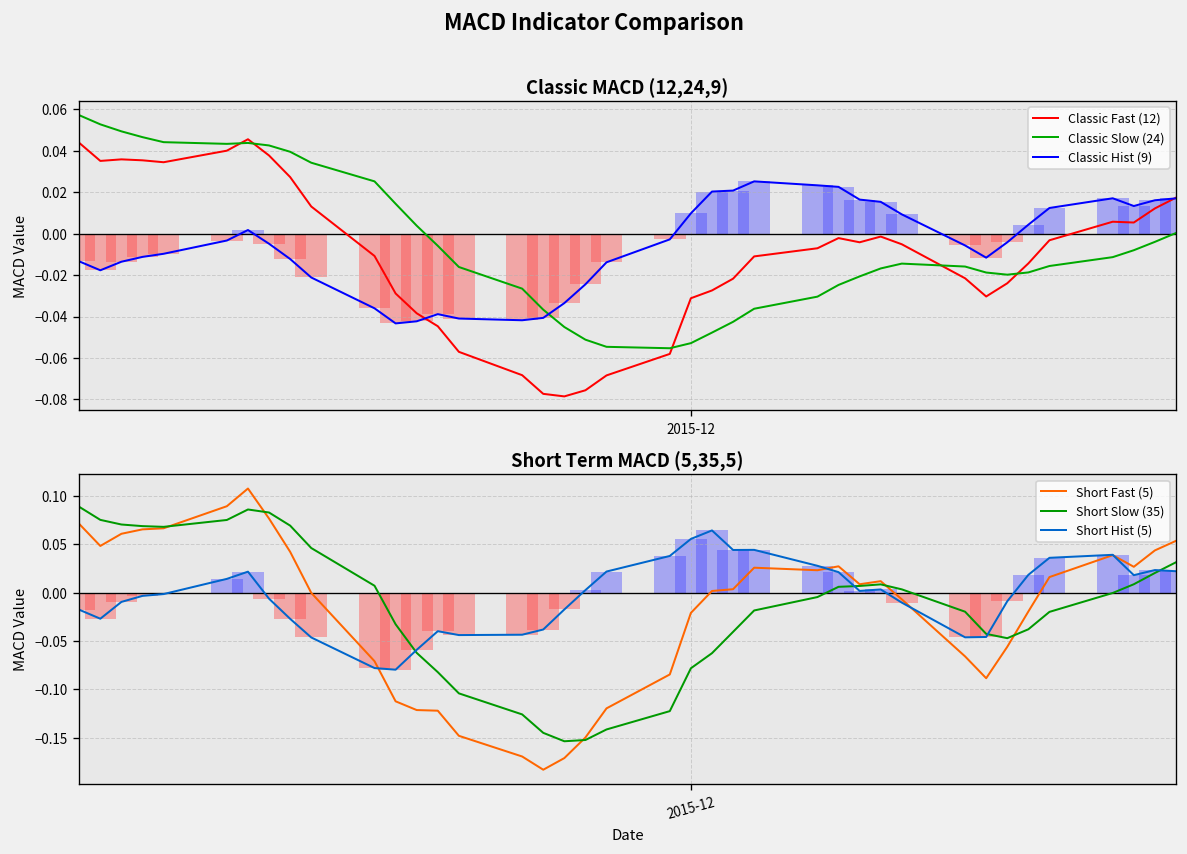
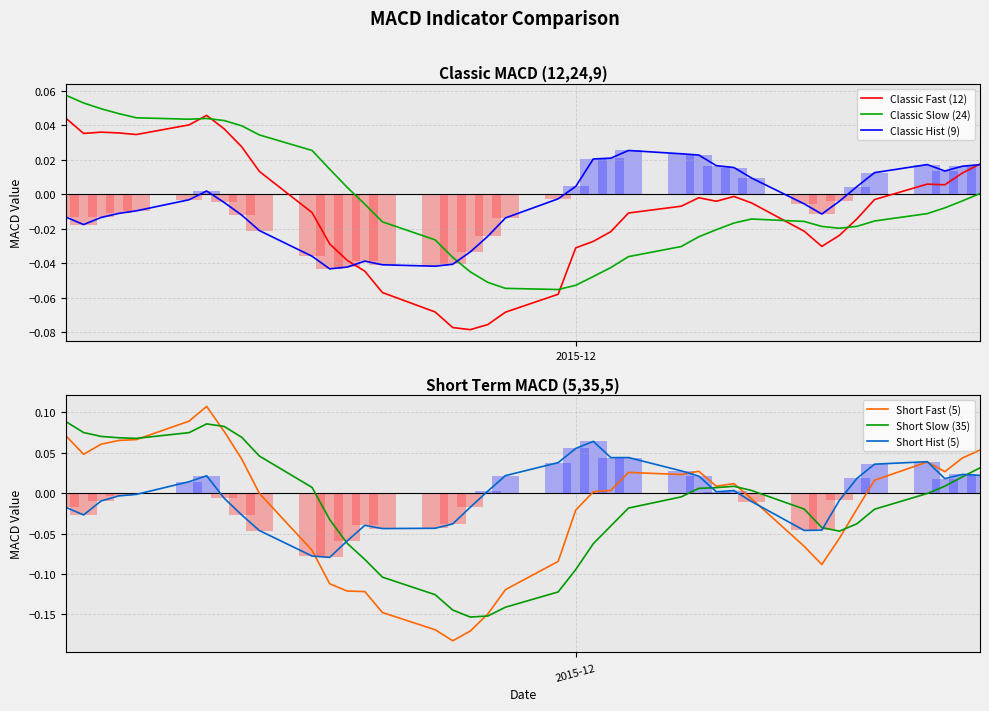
Classic MACD (12,24,9), Classic Hist (9), 2015-12: 0.010 -> 0.004
Short Term MACD (5,35,5), Short Slow (35), 2015-12: -0.08 -> -0.09
